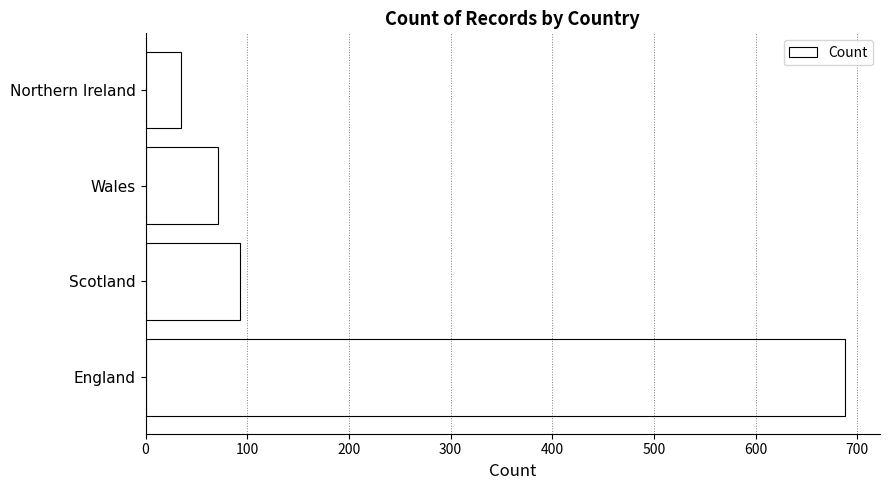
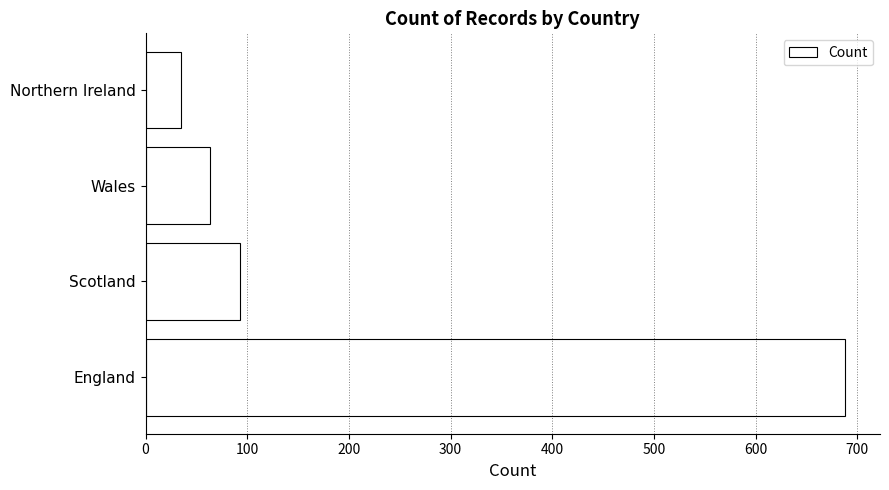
Wales: 71 -> 63
